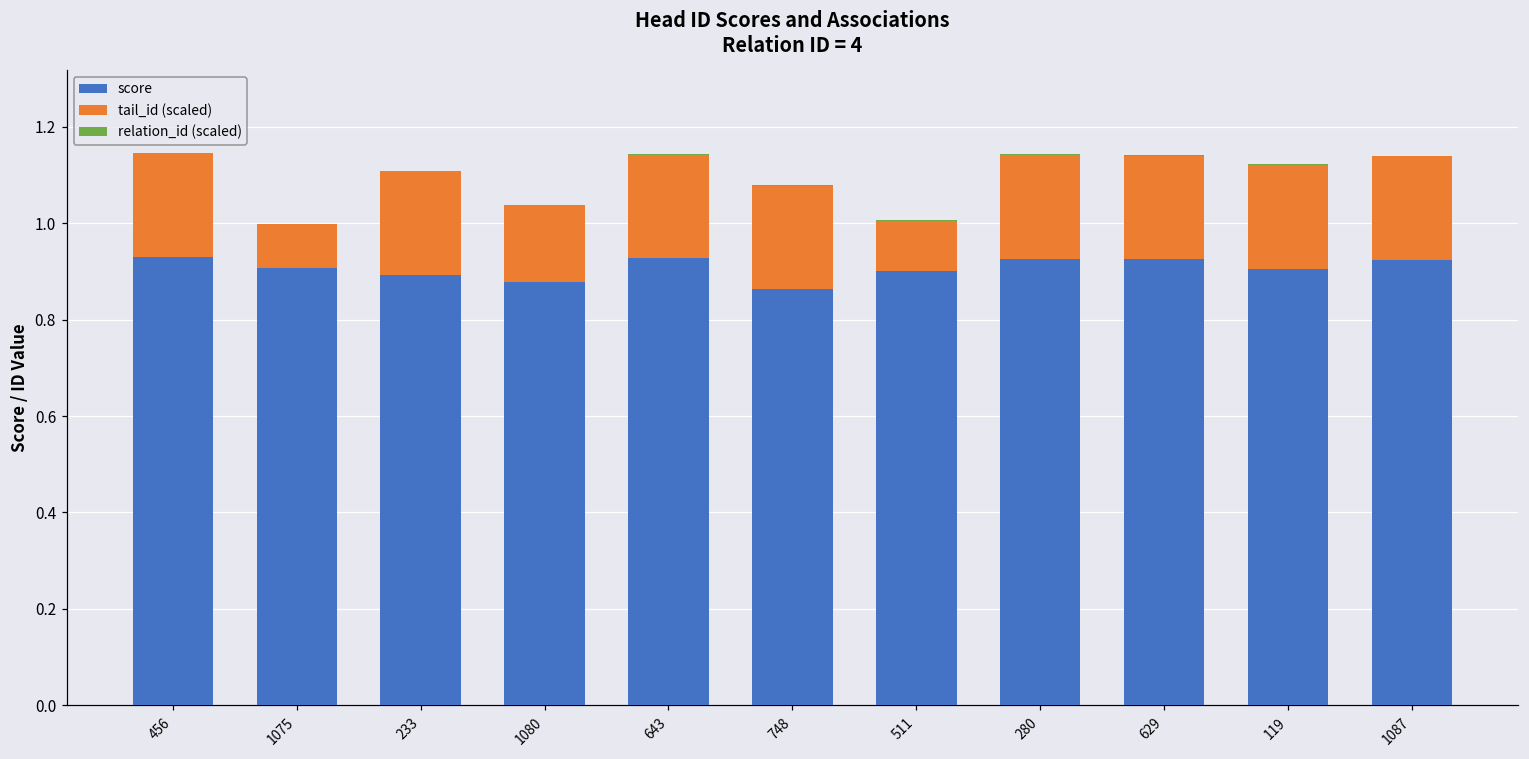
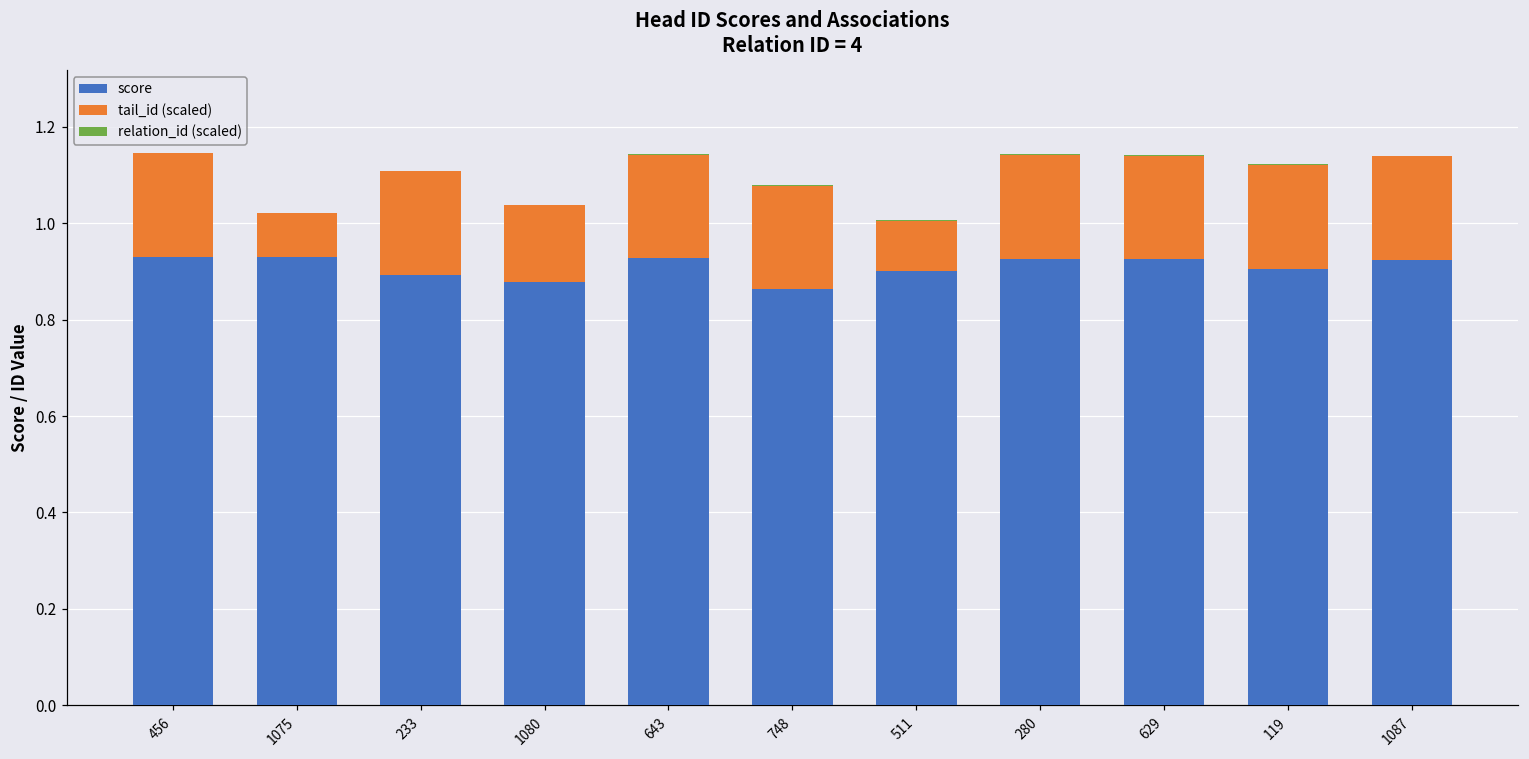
score, 1075: 0.91 -> 0.93
